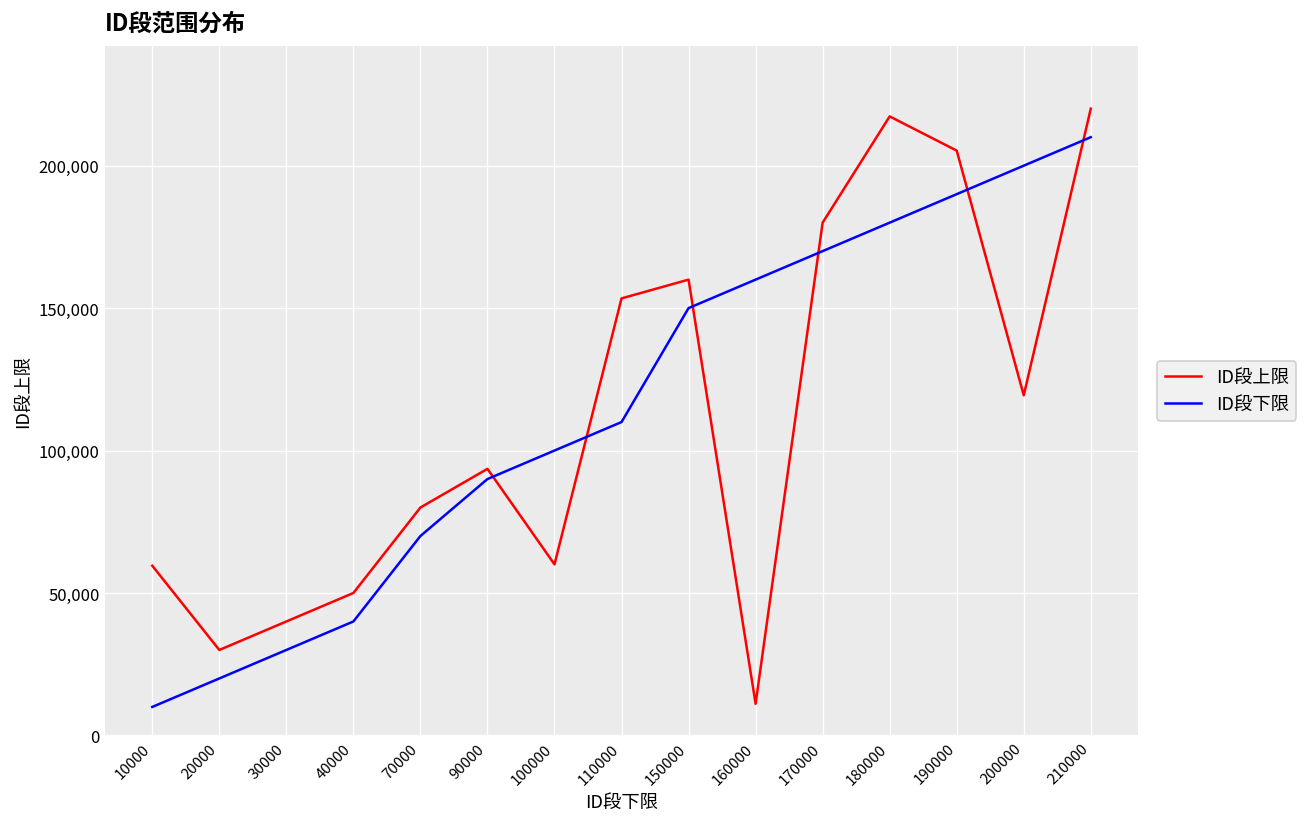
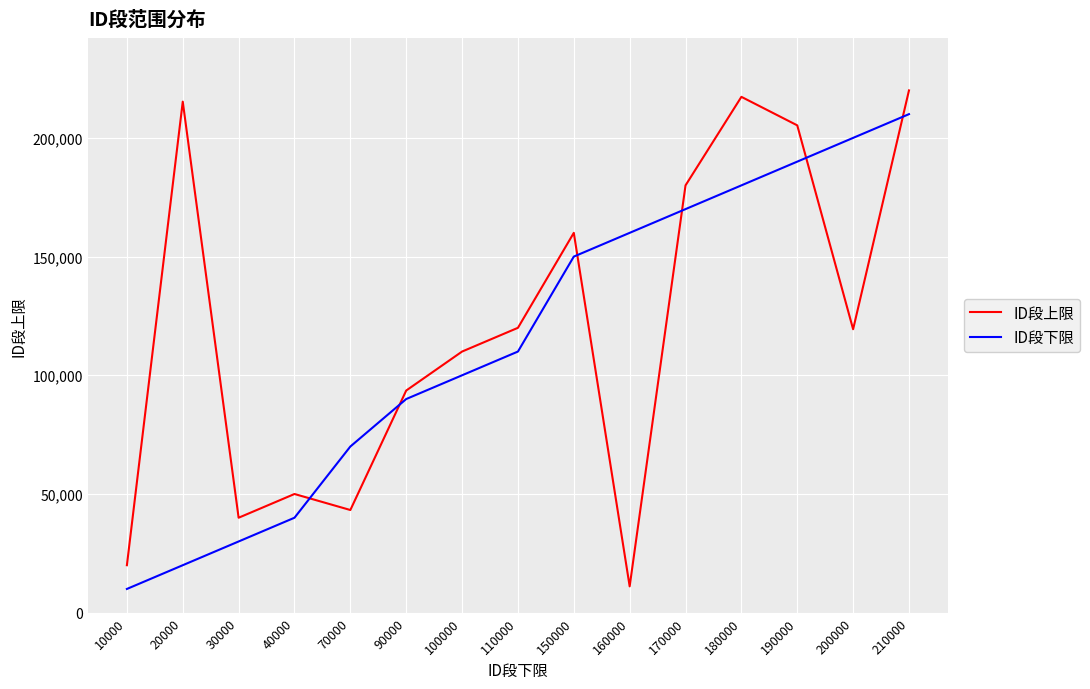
ID段上限, 10000: 60,000 -> 20,000
ID段上限, 20000: 30,000 -> 215,000
ID段上限, 70000: 80,000 -> 43,000
ID段上限, 100000: 60,000 -> 110,000
ID段上限, 110000: 153,000 -> 120,000
